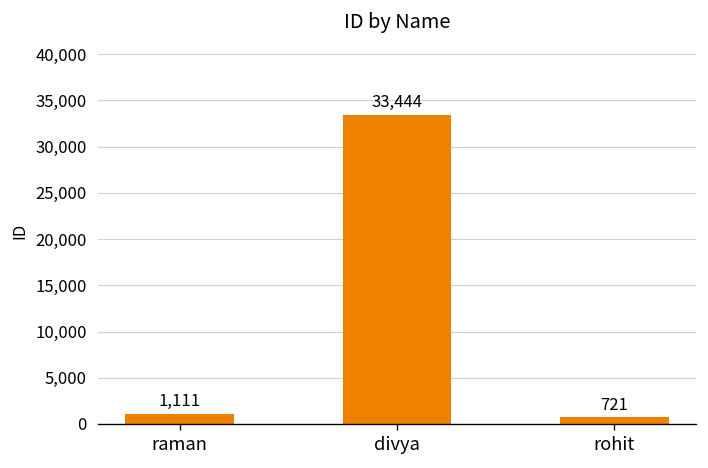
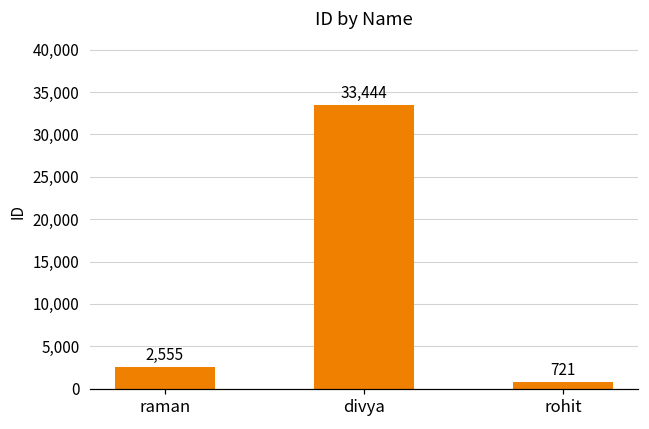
raman: 1,111 -> 2,555
